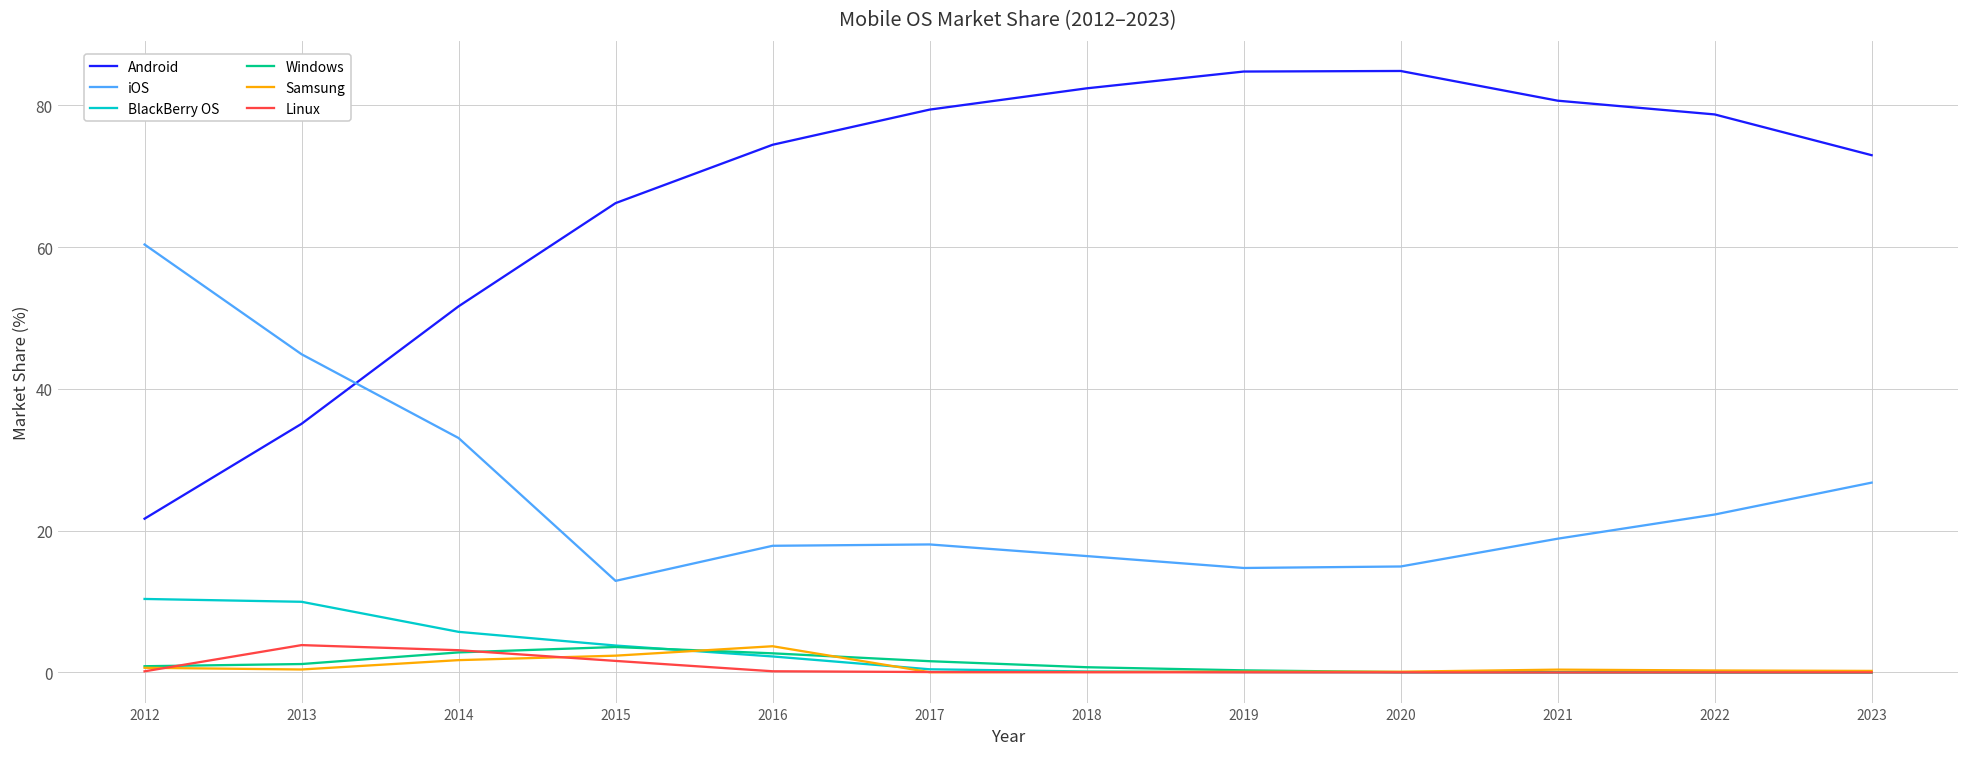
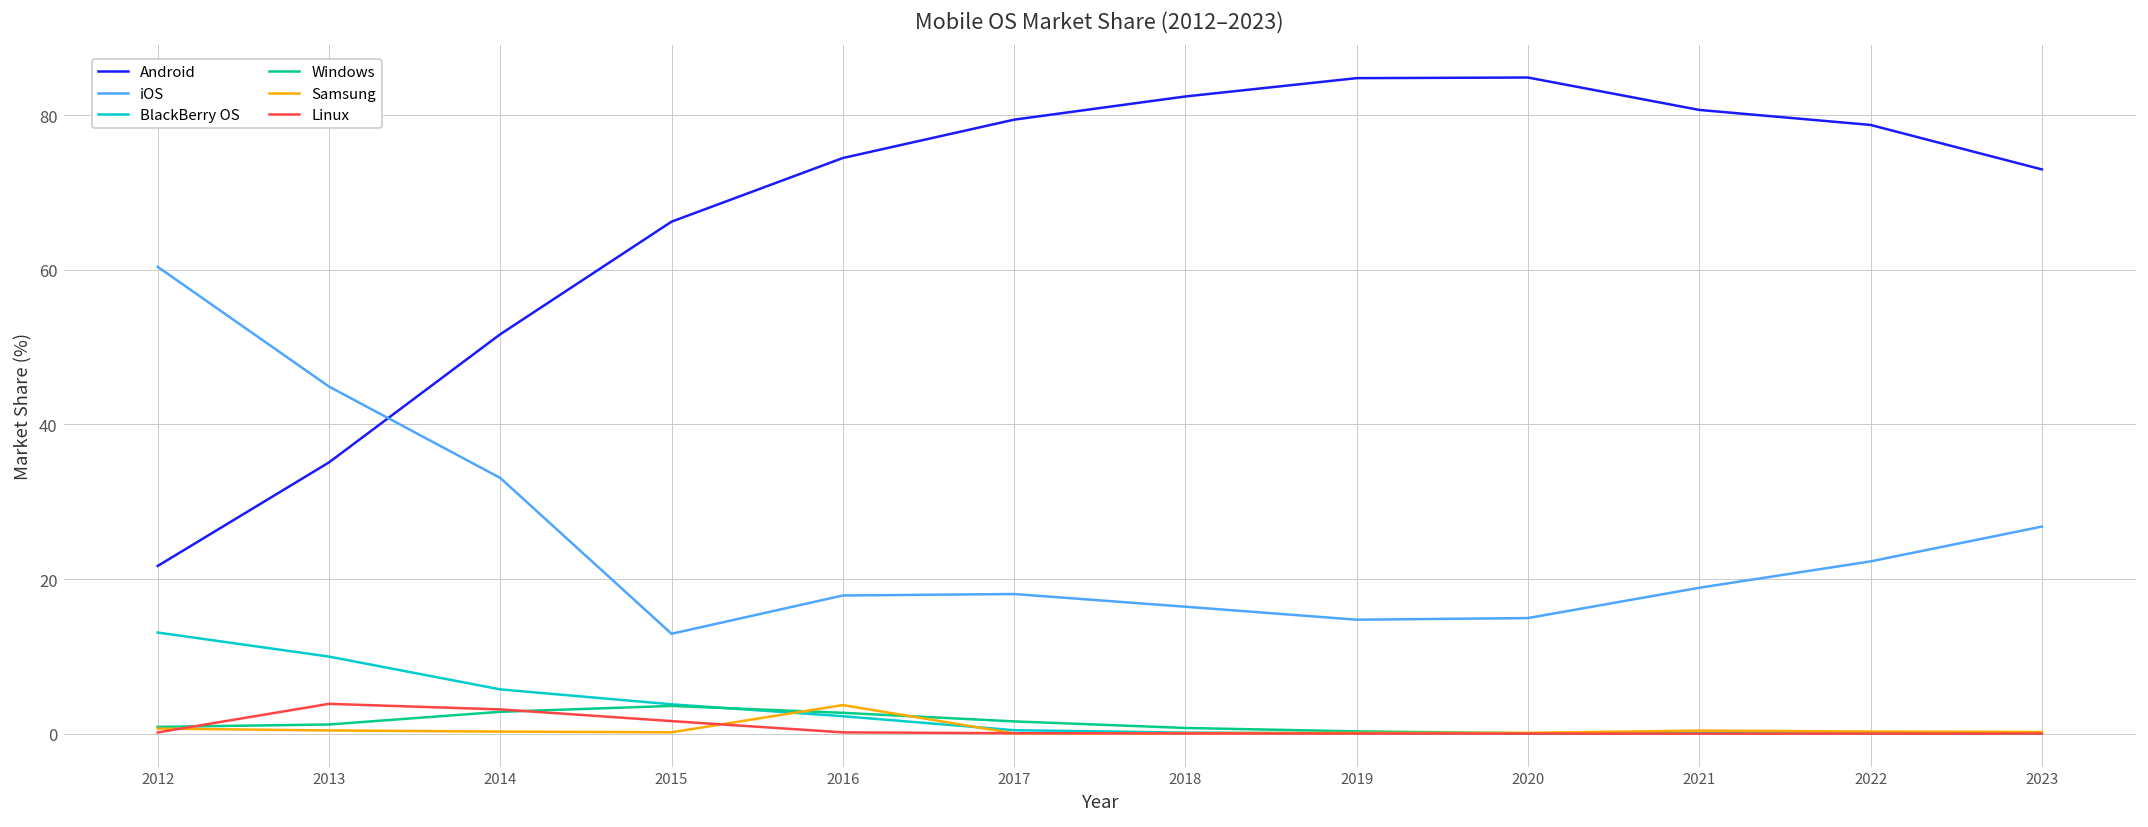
BlackBerry OS, 2012: 10 -> 13
Samsung, 2014: 2 -> 0
Samsung, 2015: 2 -> 0
